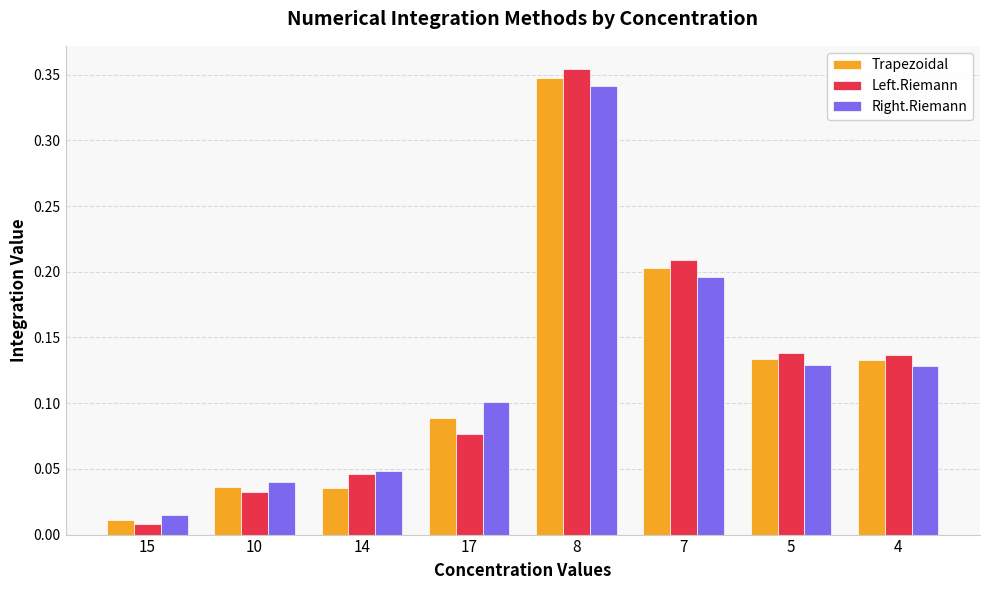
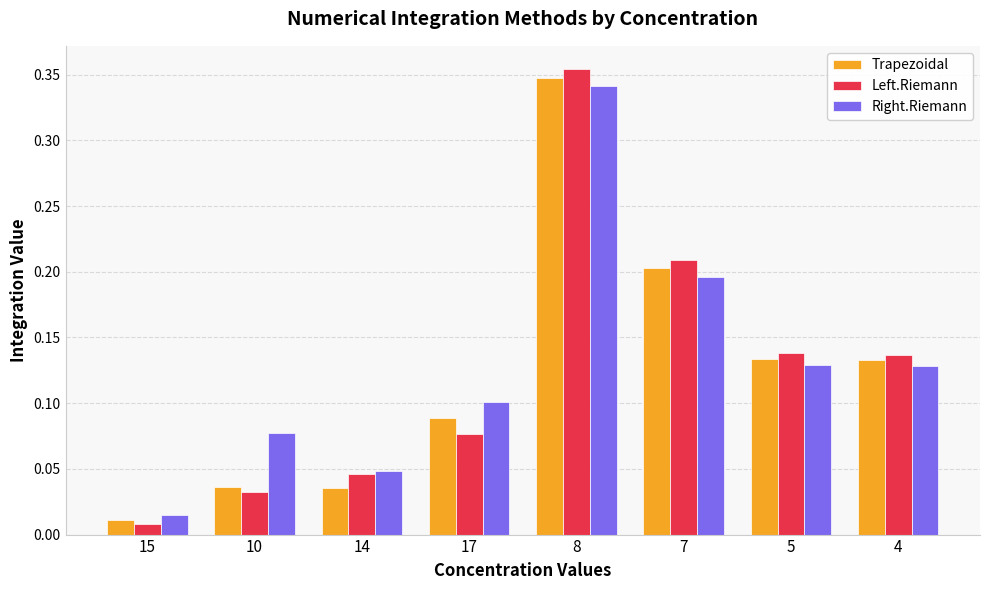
Right.Riemann, 10: 0.040 -> 0.078
